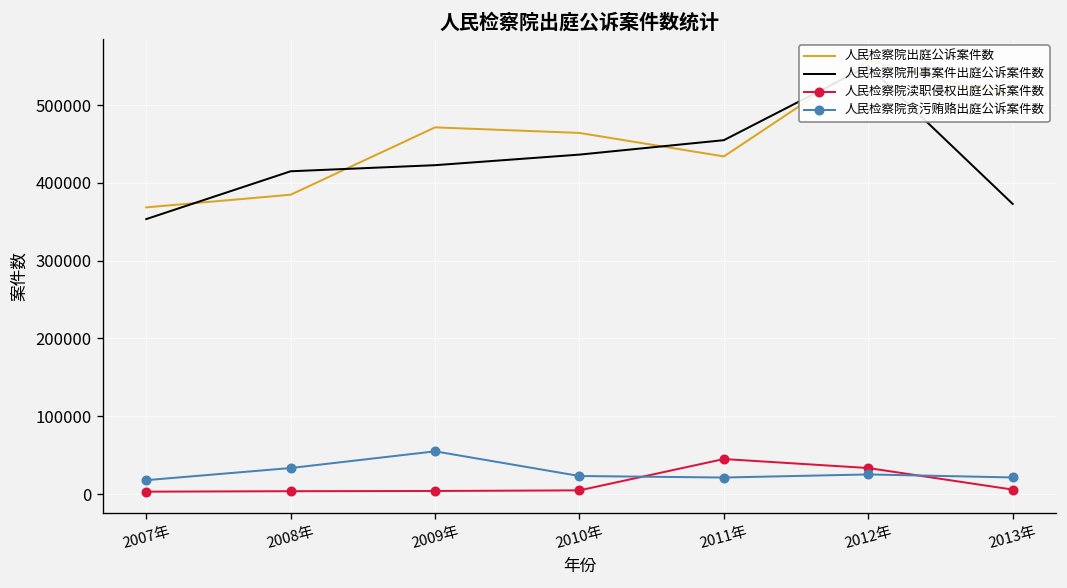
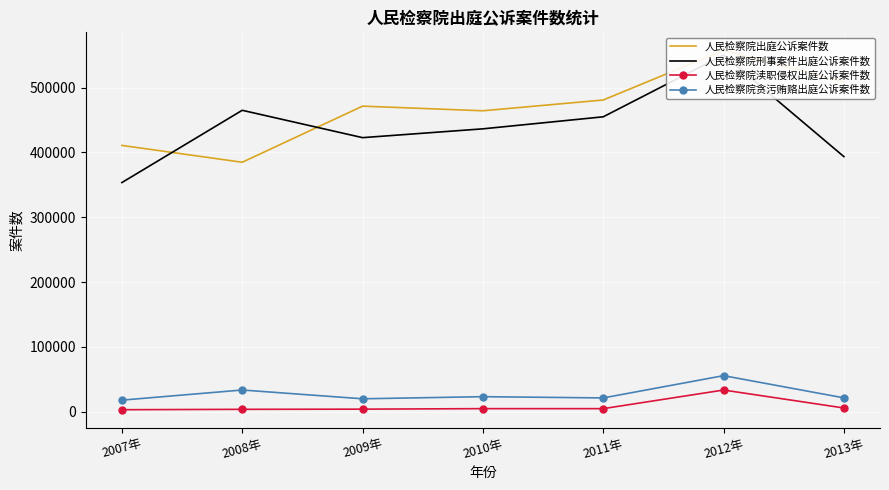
人民检察院出庭公诉案件数, 2007年: 370000 -> 410000
人民检察院刑事案件出庭公诉案件数, 2008年: 410000 -> 460000
人民检察院贪污贿赂出庭公诉案件数, 2009年: 50000 -> 20000
人民检察院出庭公诉案件数, 2011年: 430000 -> 480000
人民检察院渎职侵权出庭公诉案件数, 2011年: 40000 -> 0
人民检察院贪污贿赂出庭公诉案件数, 2012年: 30000 -> 60000
人民检察院刑事案件出庭公诉案件数, 2013年: 370000 -> 390000
